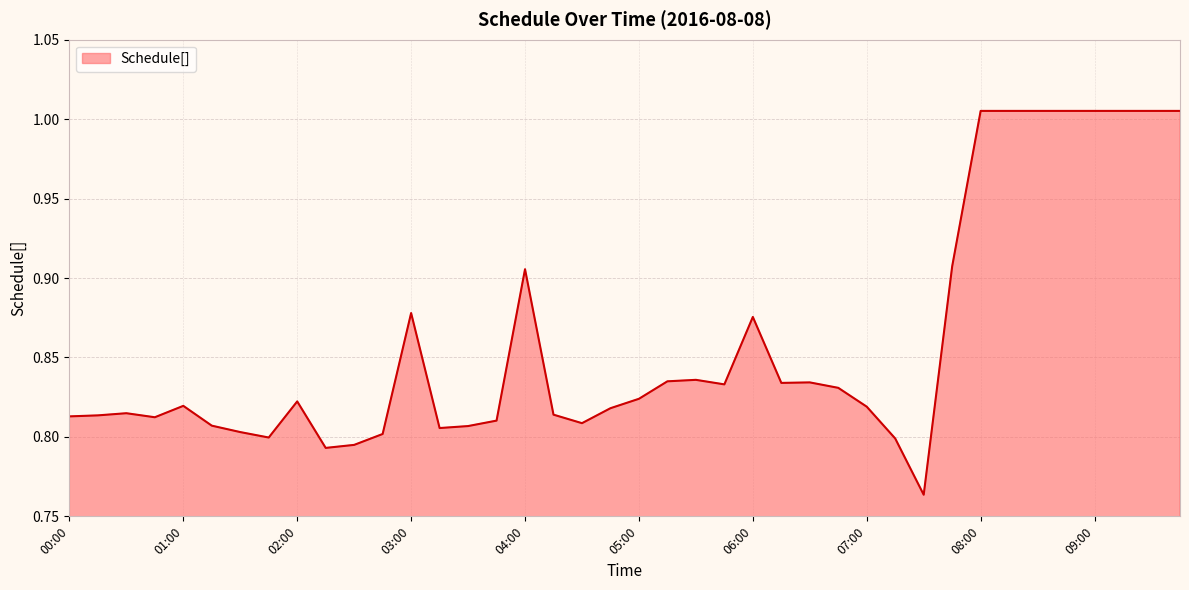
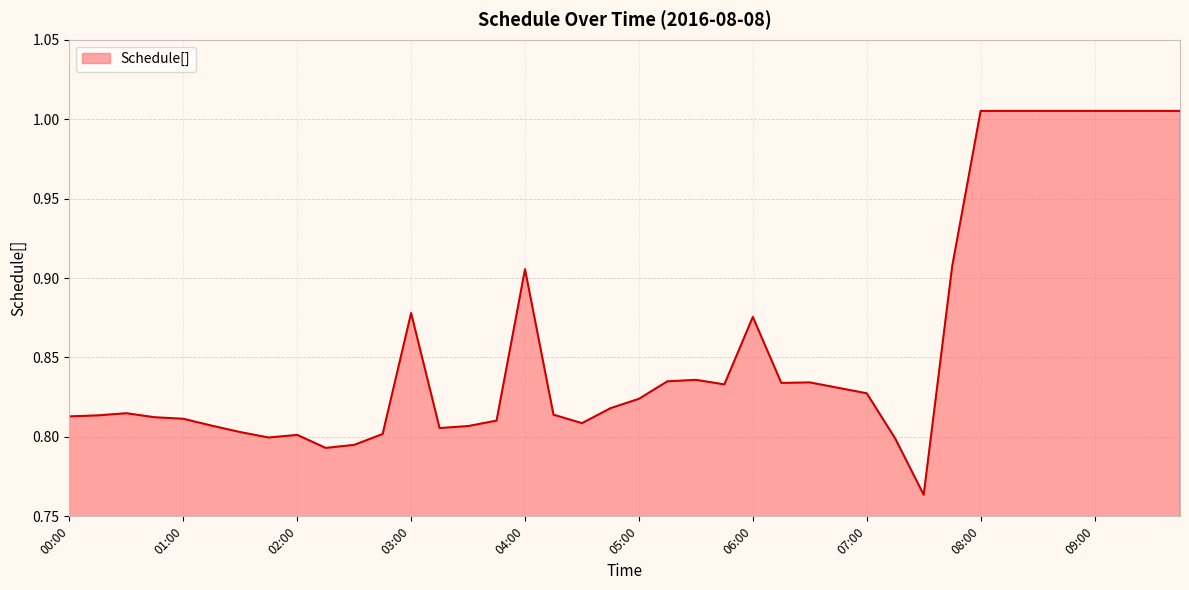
01:00: 0.820 -> 0.811
02:00: 0.822 -> 0.801
07:00: 0.819 -> 0.827
